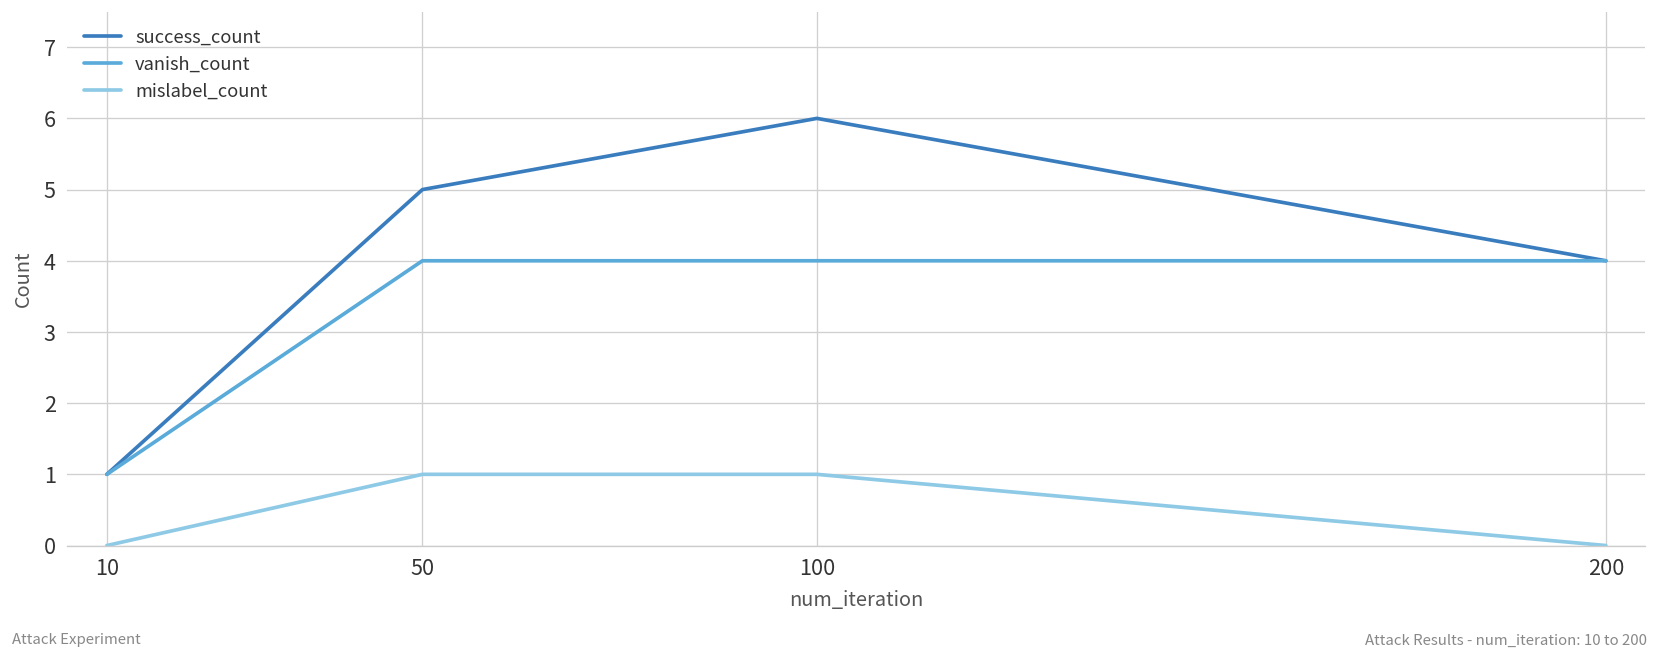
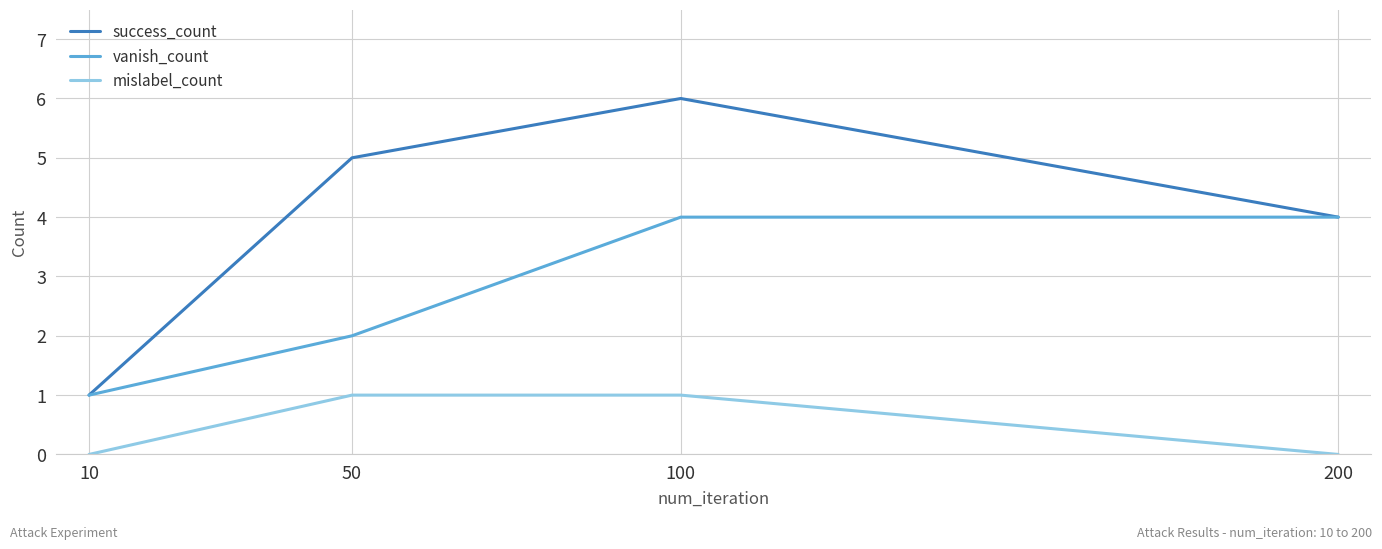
vanish_count, 50: 4 -> 2
